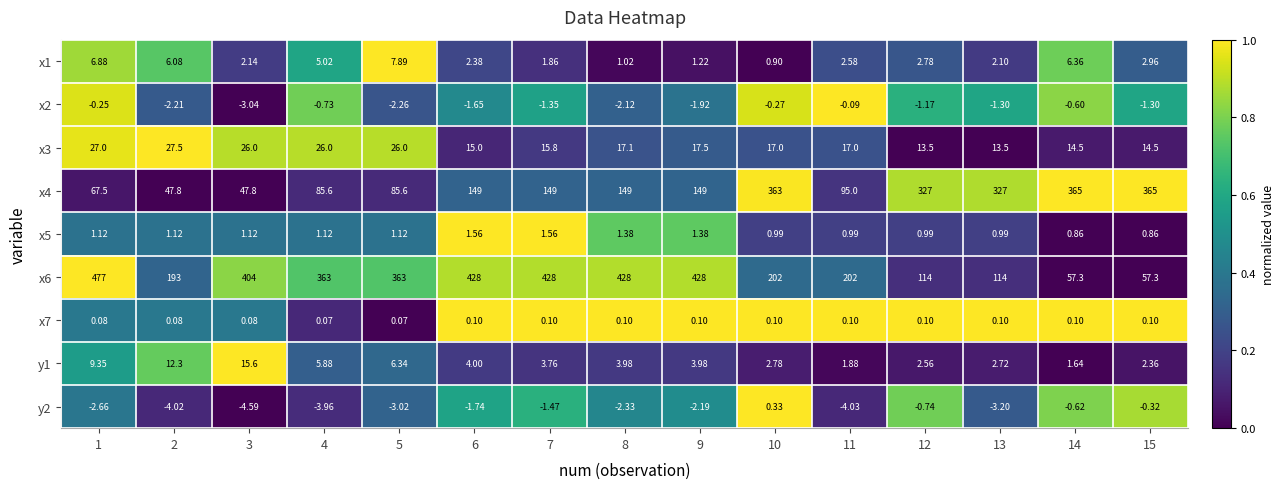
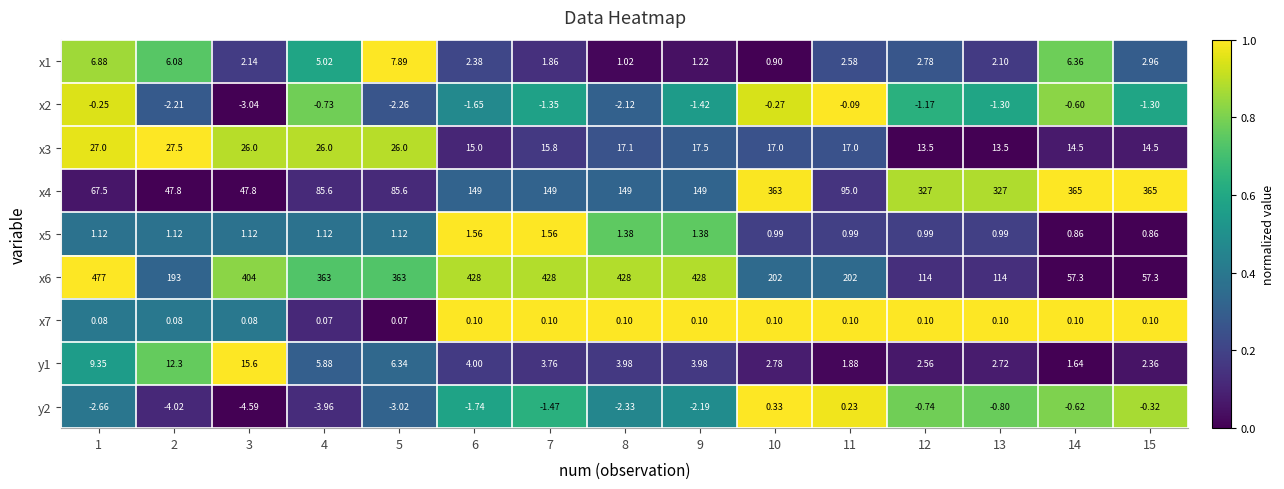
x2, 9: -1.92 -> -1.42
y2, 11: -4.03 -> 0.23
y2, 13: -3.20 -> -0.80
